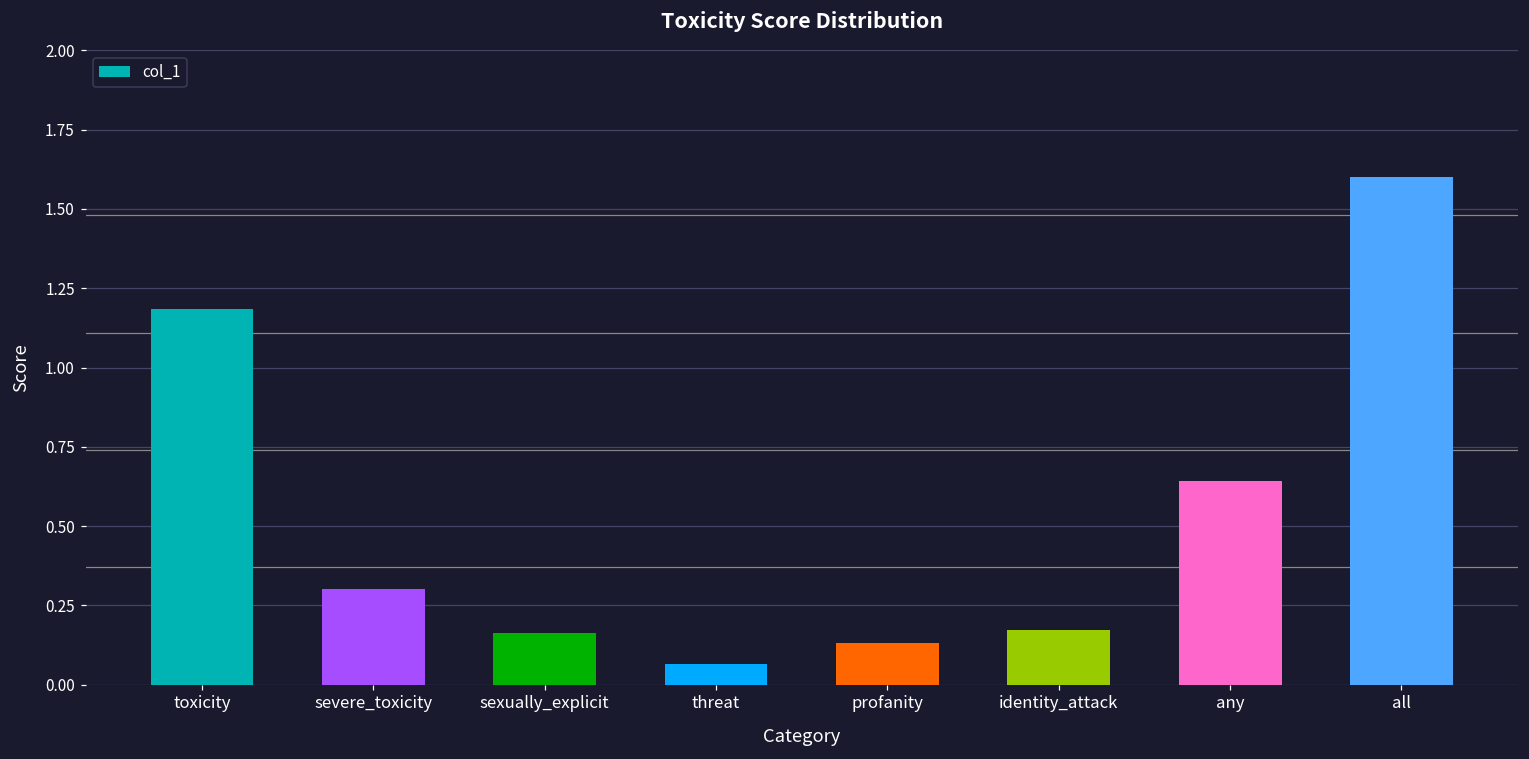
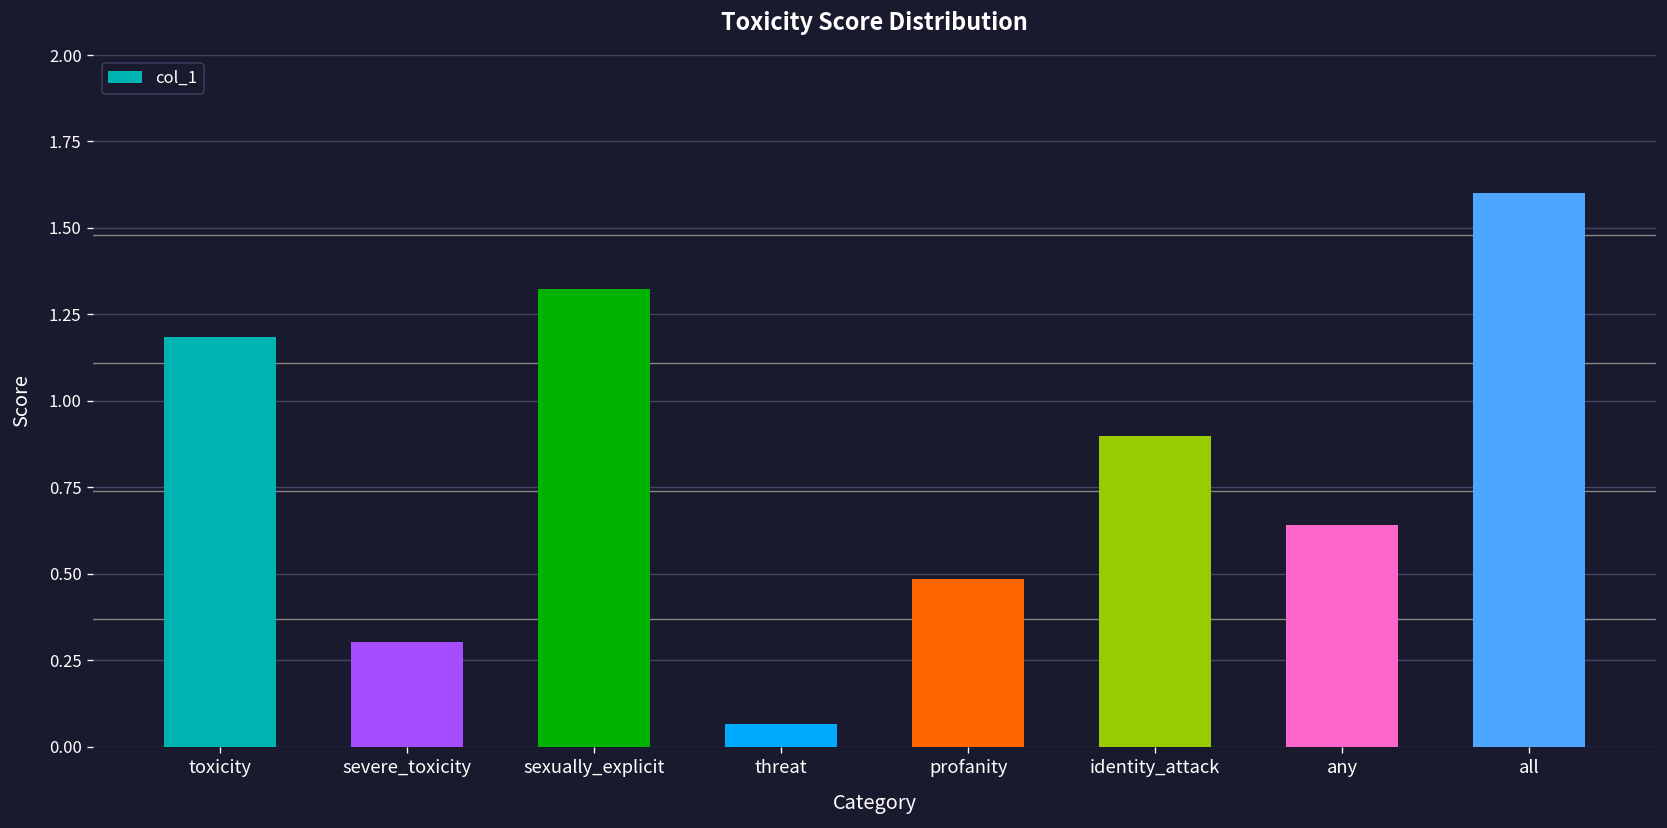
sexually_explicit: 0.16 -> 1.32
profanity: 0.13 -> 0.49
identity_attack: 0.17 -> 0.90
